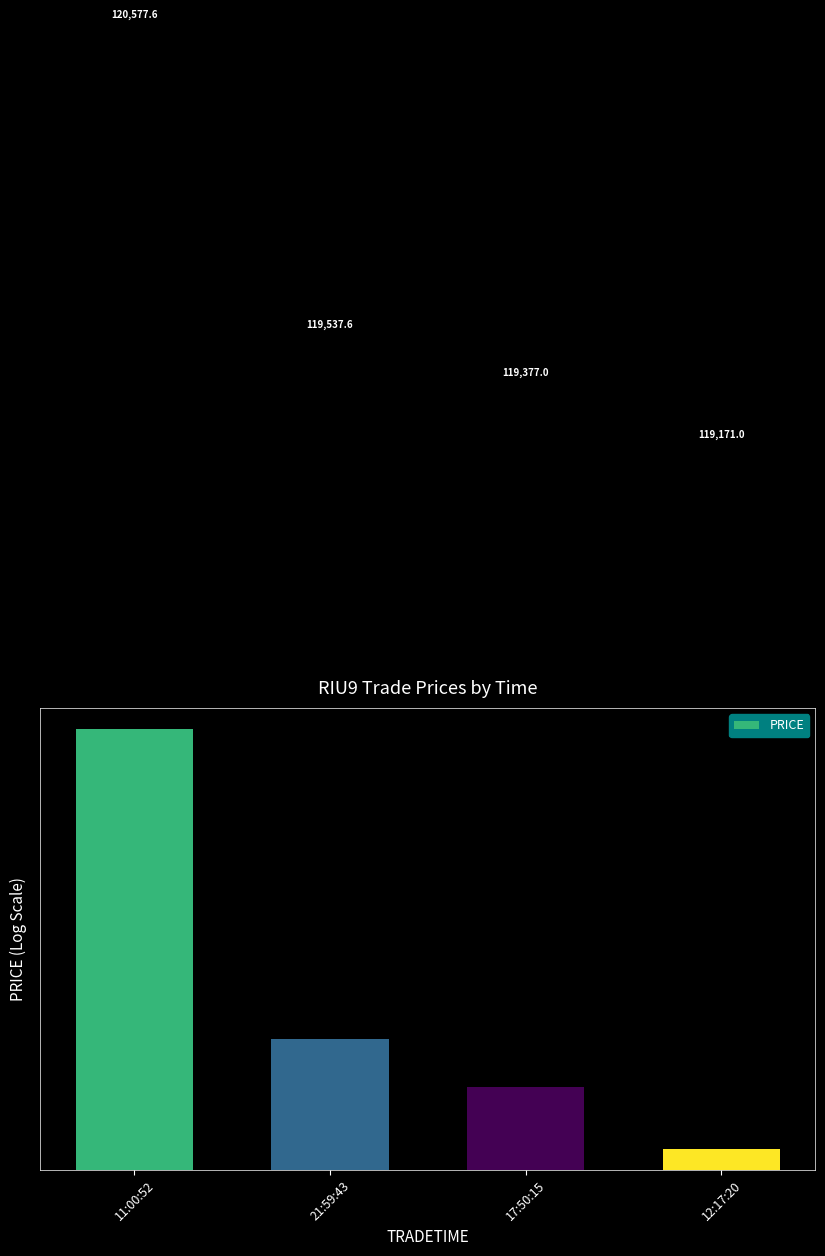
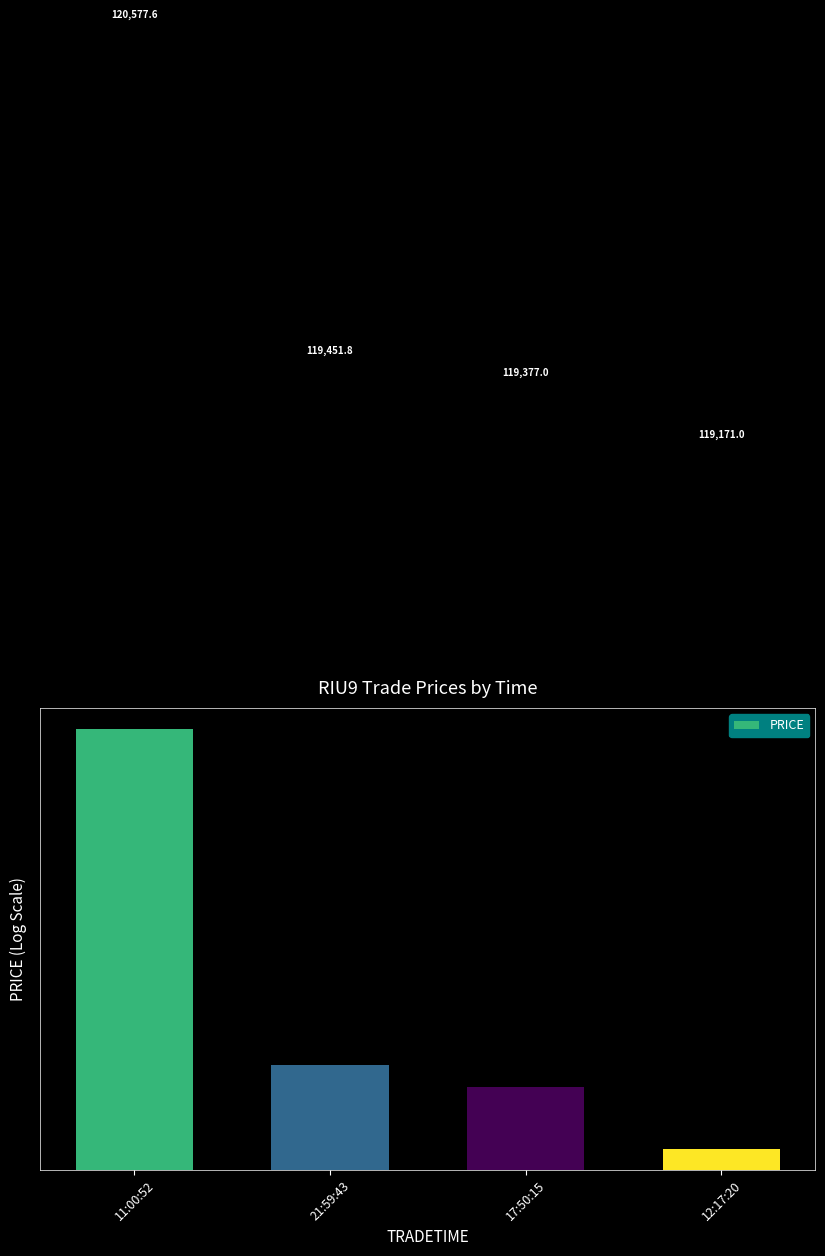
21:59:43: 119,537.6 -> 119,451.8
